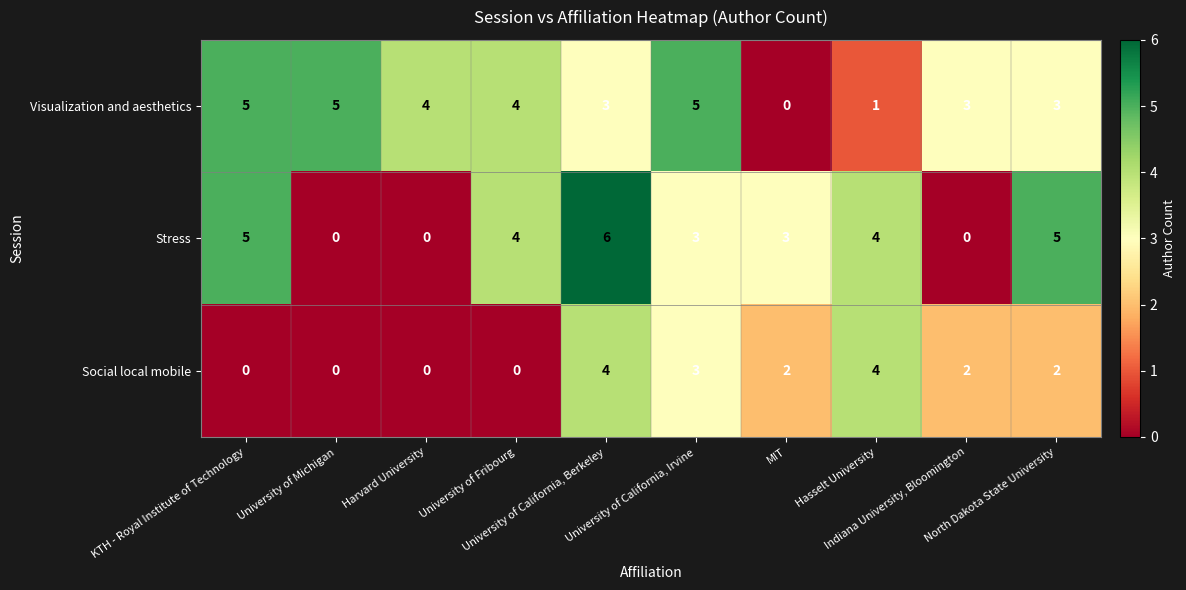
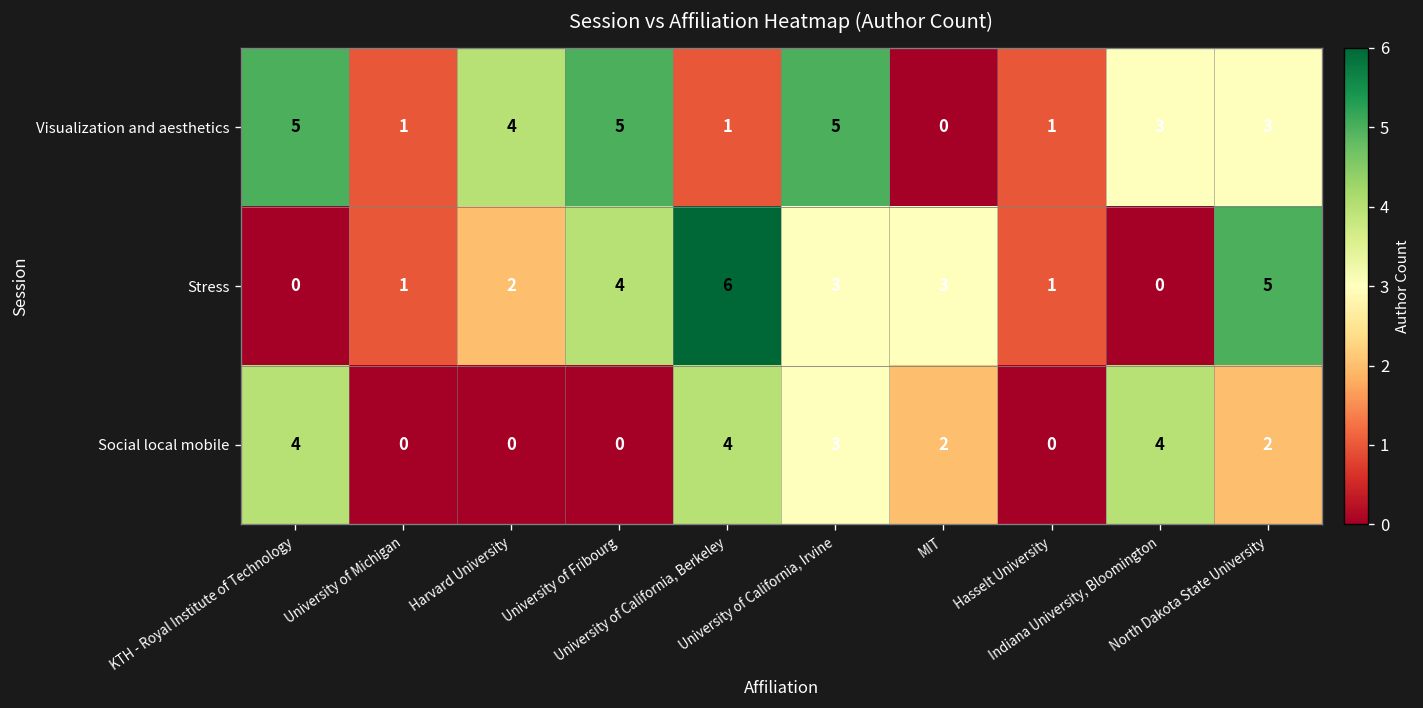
Visualization and aesthetics, University of Michigan: 5 -> 1
Visualization and aesthetics, University of Fribourg: 4 -> 5
Visualization and aesthetics, University of California, Berkeley: 3 -> 1
Stress, KTH - Royal Institute of Technology: 5 -> 0
Stress, University of Michigan: 0 -> 1
Stress, Harvard University: 0 -> 2
Stress, Hasselt University: 4 -> 1
Social local mobile, KTH - Royal Institute of Technology: 0 -> 4
Social local mobile, Hasselt University: 4 -> 0
Social local mobile, Indiana University, Bloomington: 2 -> 4
